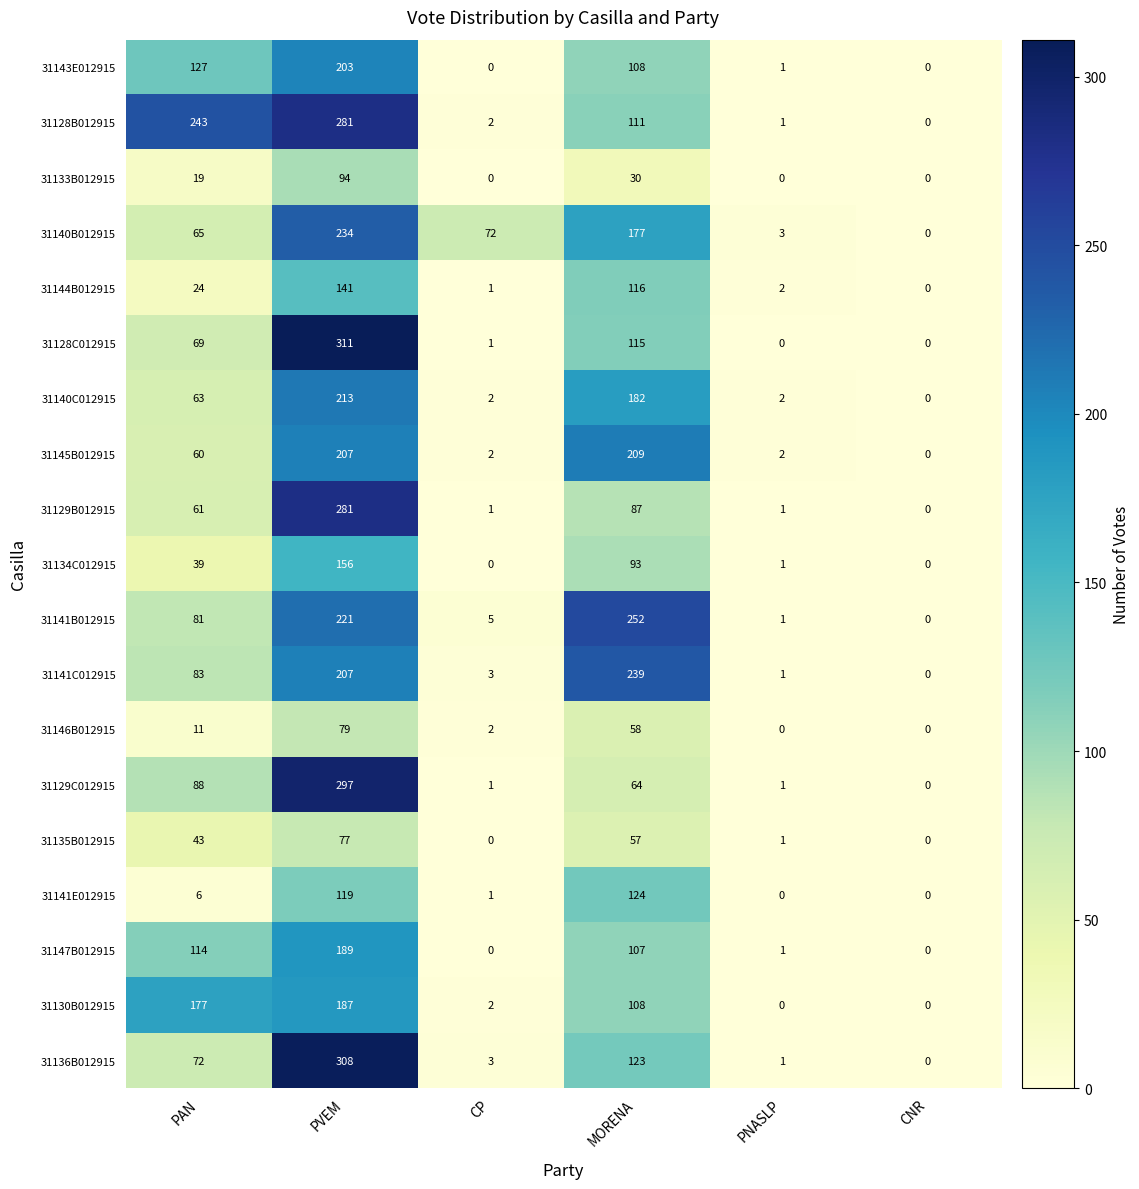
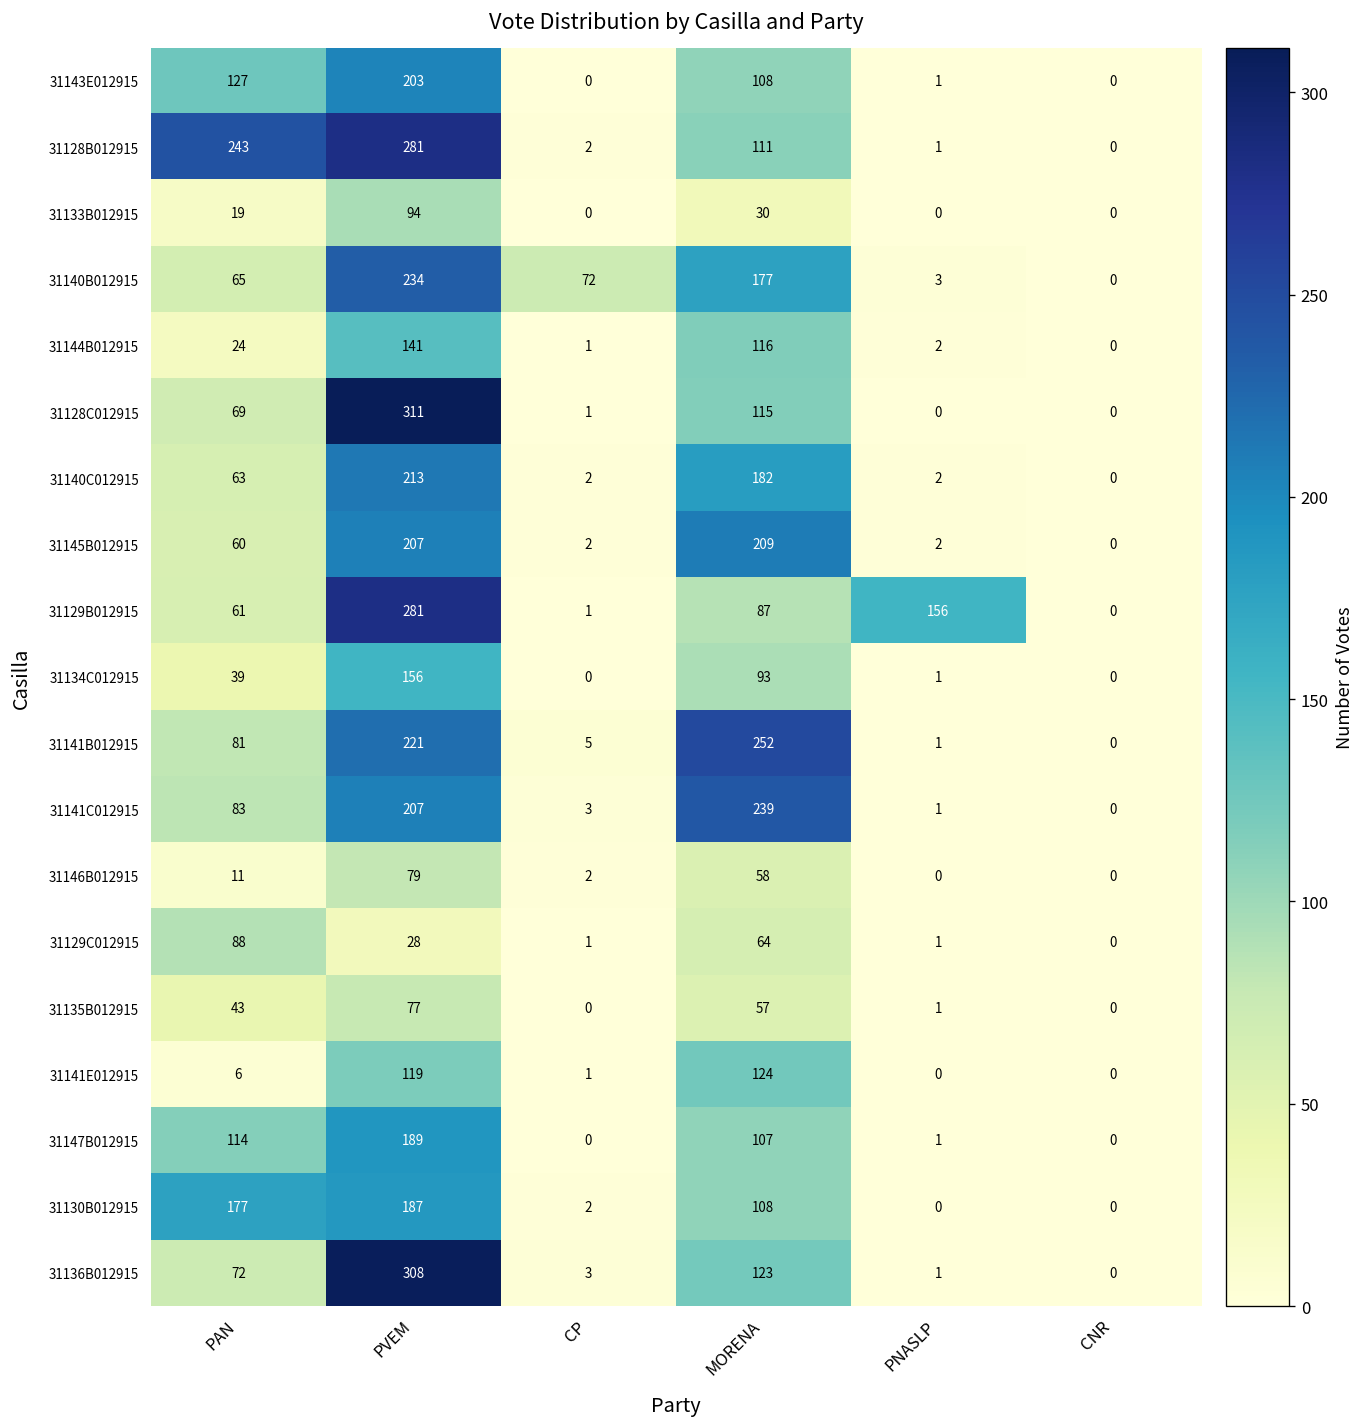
31129B012915, PNASLP: 1 -> 156
31129C012915, PVEM: 297 -> 28
